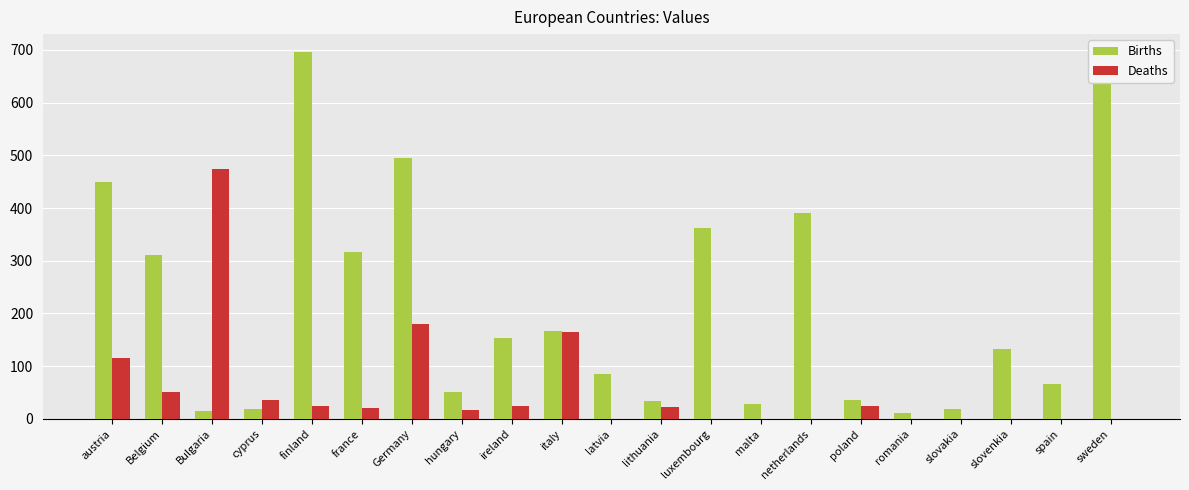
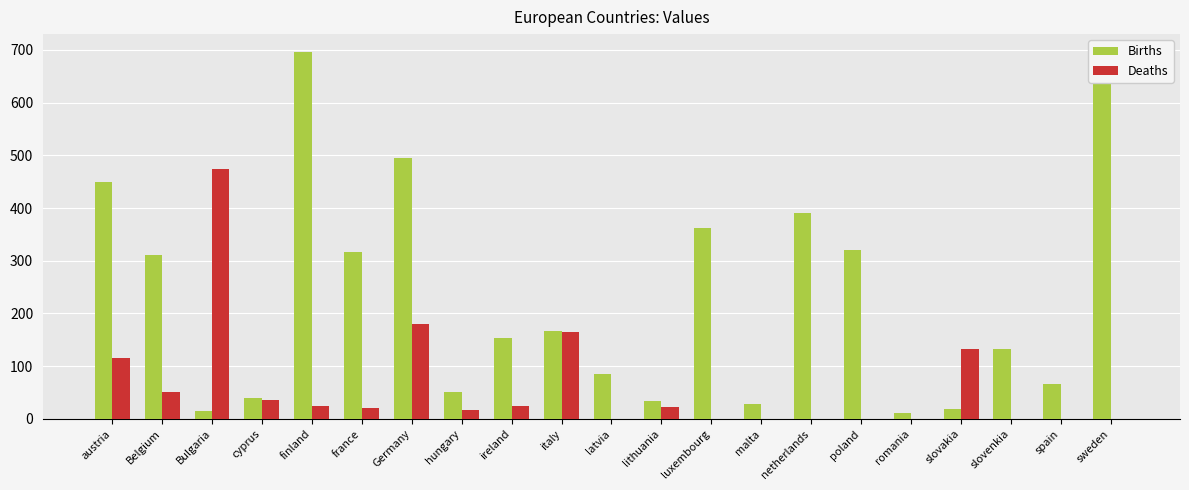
Births, cyprus: 20 -> 40
Births, poland: 30 -> 320
Deaths, poland: 20 -> 0
Deaths, slovakia: 0 -> 130
